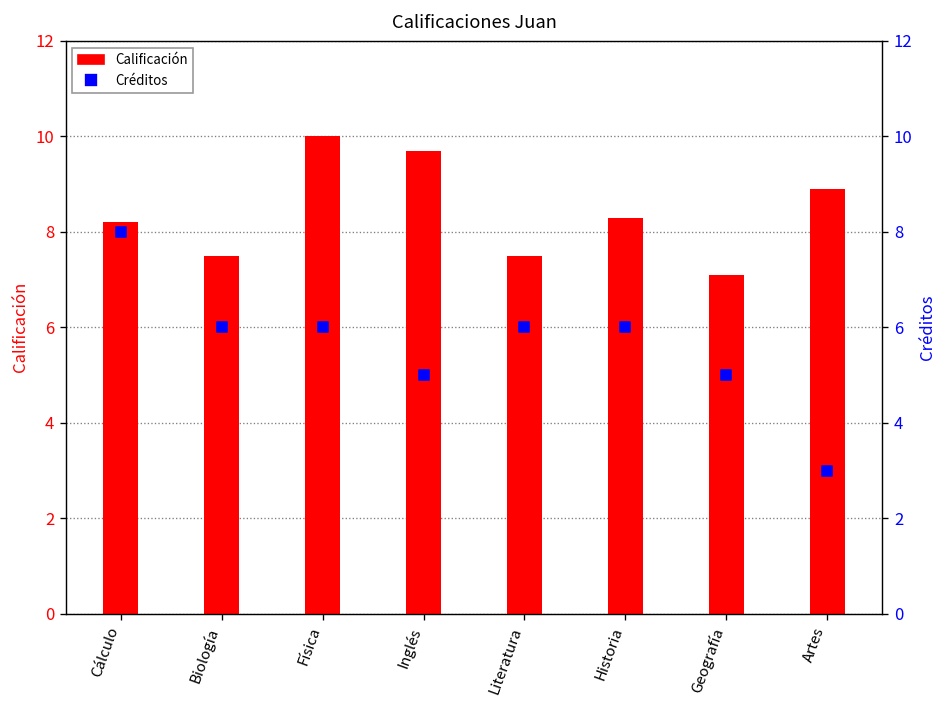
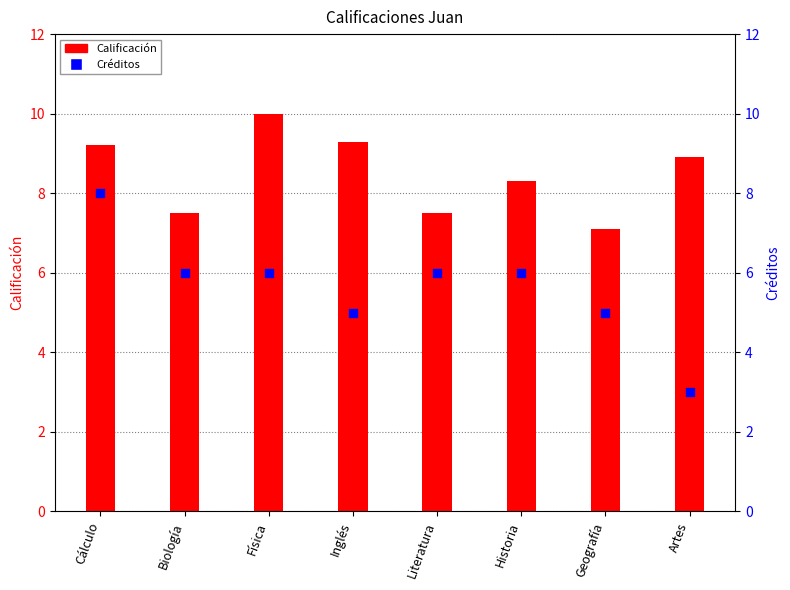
Calificación, Cálculo: 8.2 -> 9.2
Calificación, Inglés: 9.7 -> 9.3
